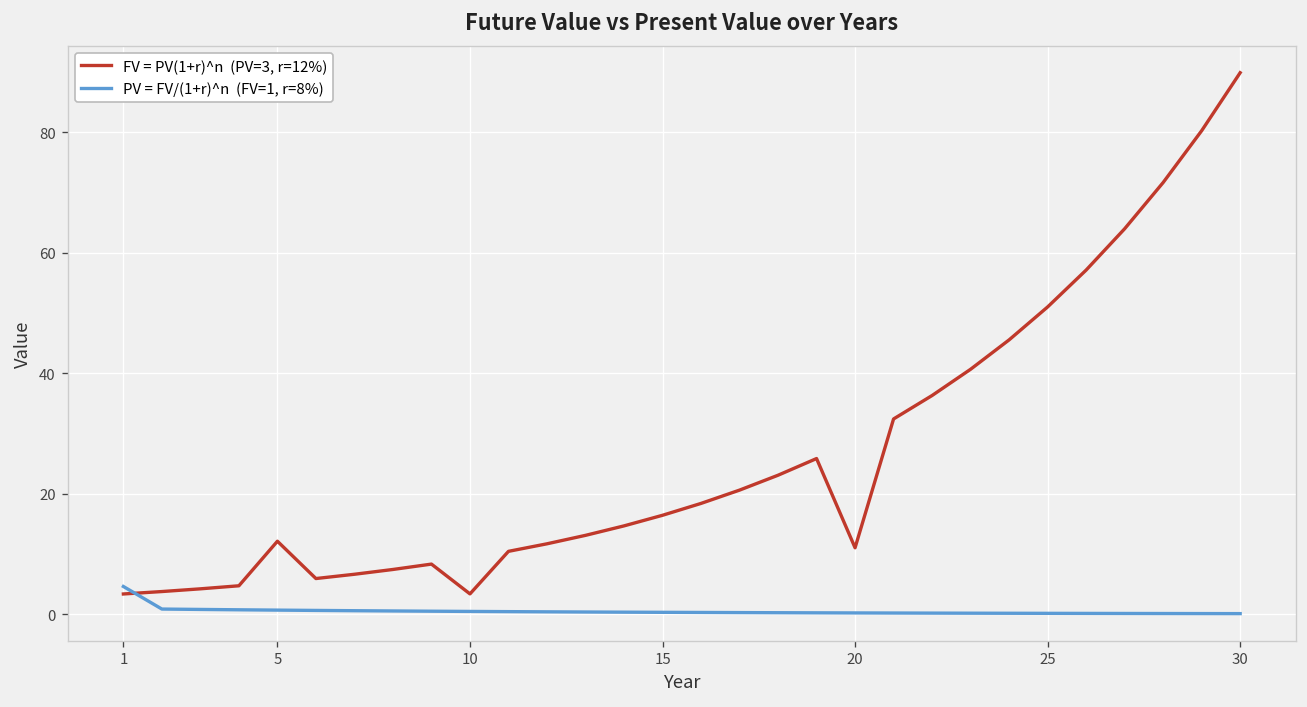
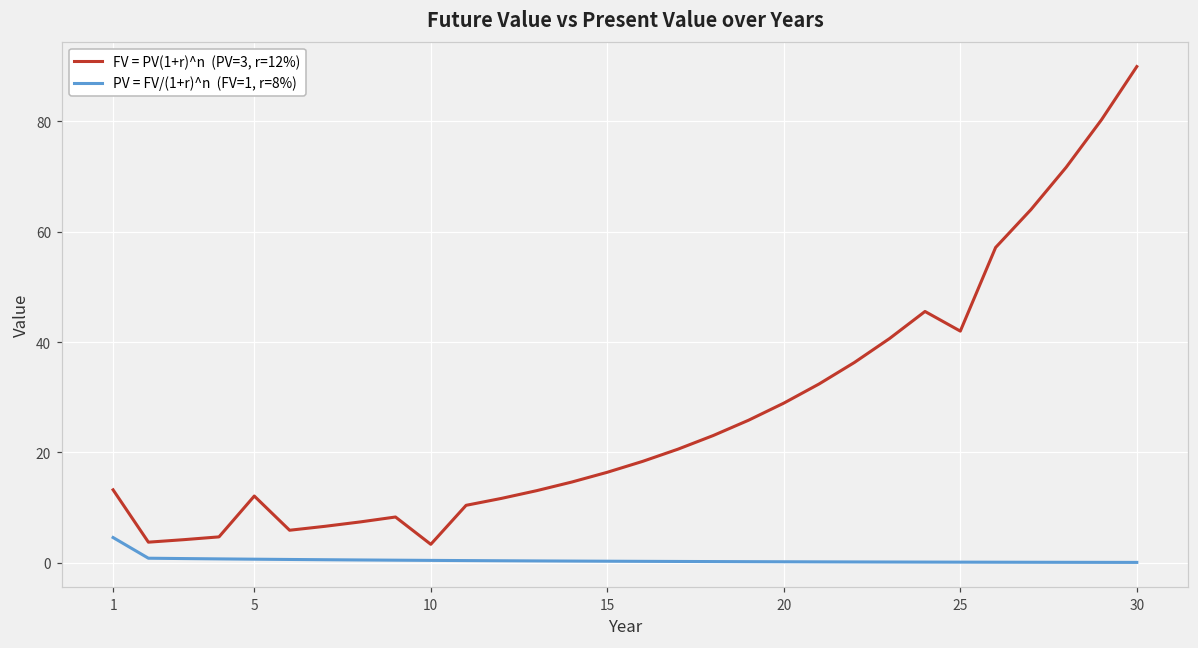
FV = PV(1+r)^n (PV=3, r=12%), 1: 3 -> 13
FV = PV(1+r)^n (PV=3, r=12%), 20: 11 -> 29
FV = PV(1+r)^n (PV=3, r=12%), 25: 51 -> 42
